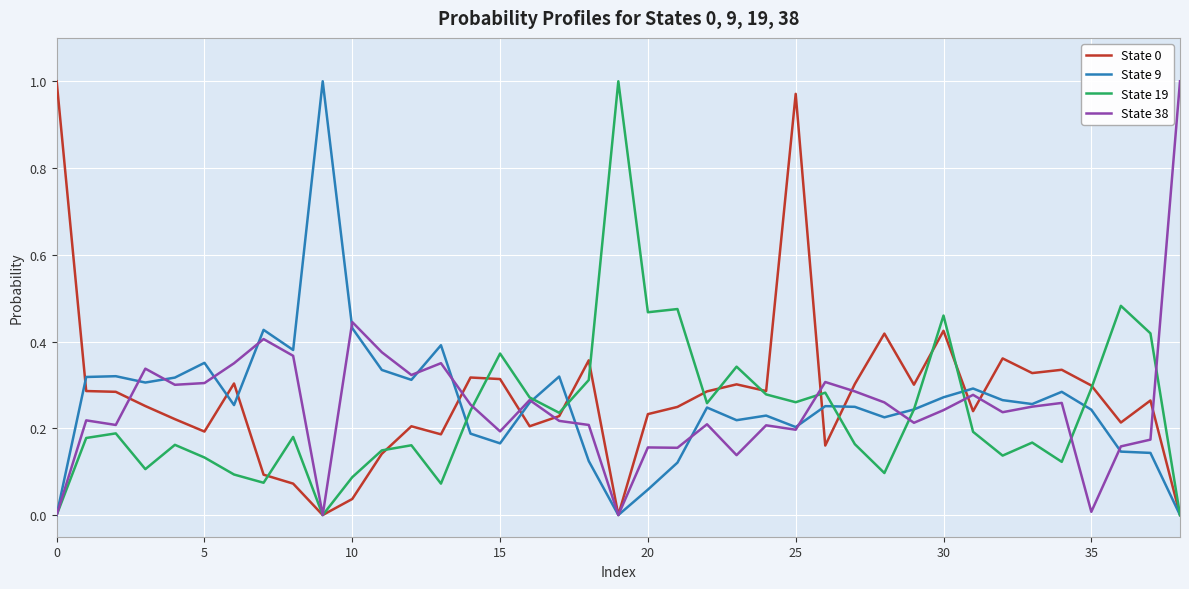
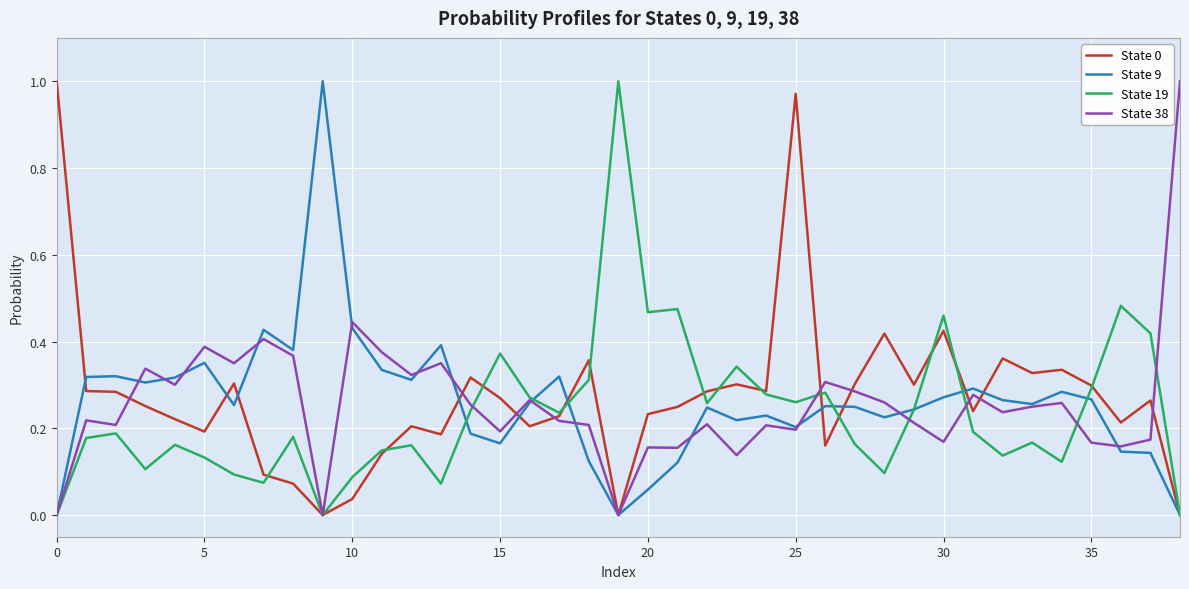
State 38, 5: 0.30 -> 0.39
State 0, 15: 0.31 -> 0.27
State 38, 30: 0.24 -> 0.17
State 9, 35: 0.24 -> 0.27
State 38, 35: 0.01 -> 0.17
